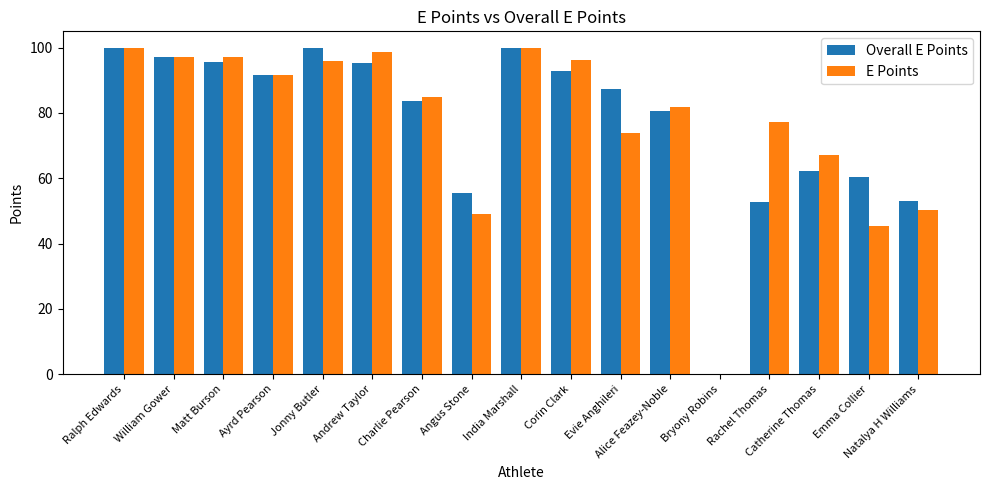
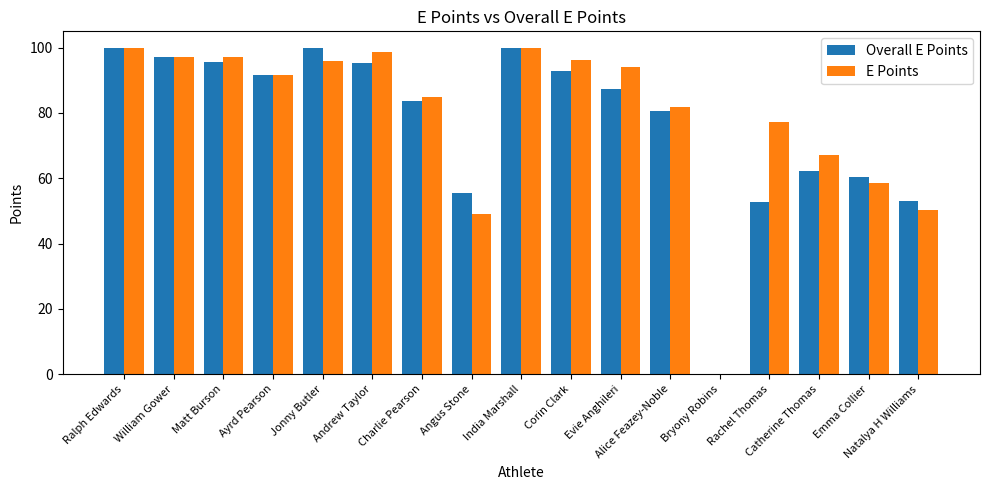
E Points, Evie Anghileri: 74 -> 94
E Points, Emma Collier: 45 -> 59
